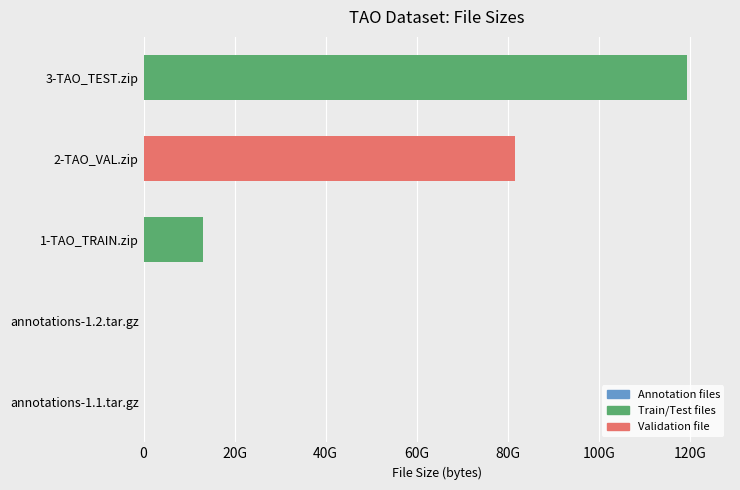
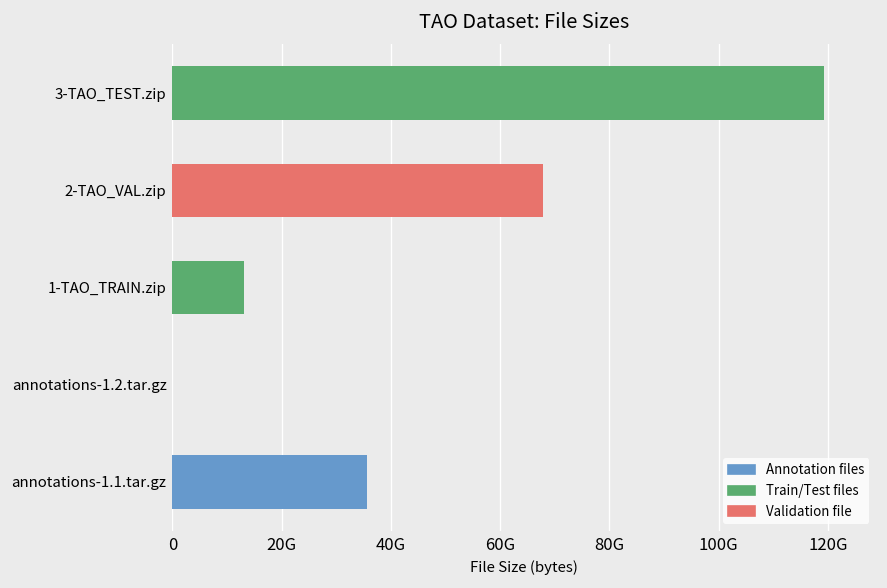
2-TAO_VAL.zip: 82000000000 -> 68000000000
annotations-1.1.tar.gz: 0 -> 36000000000
